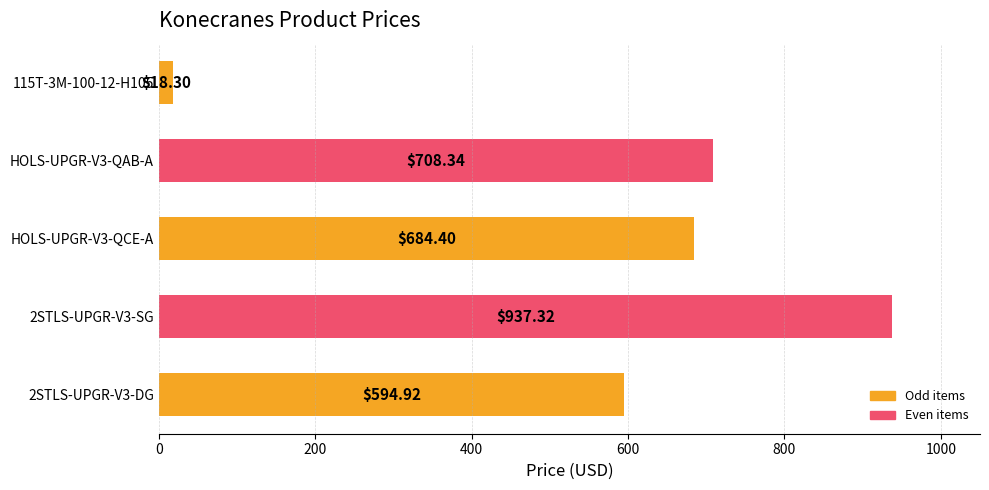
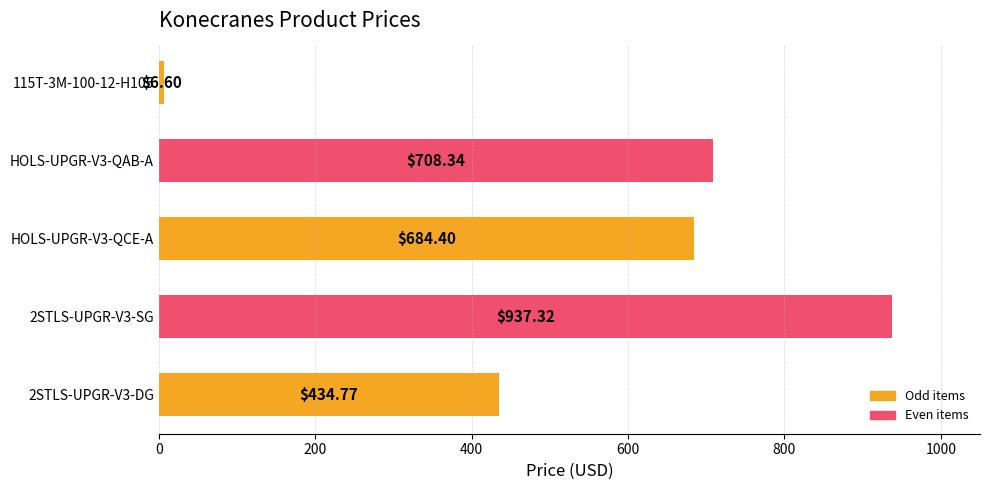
115T-3M-100-12-H105: $18.30 -> $6.60
2STLS-UPGR-V3-DG: $594.92 -> $434.77
